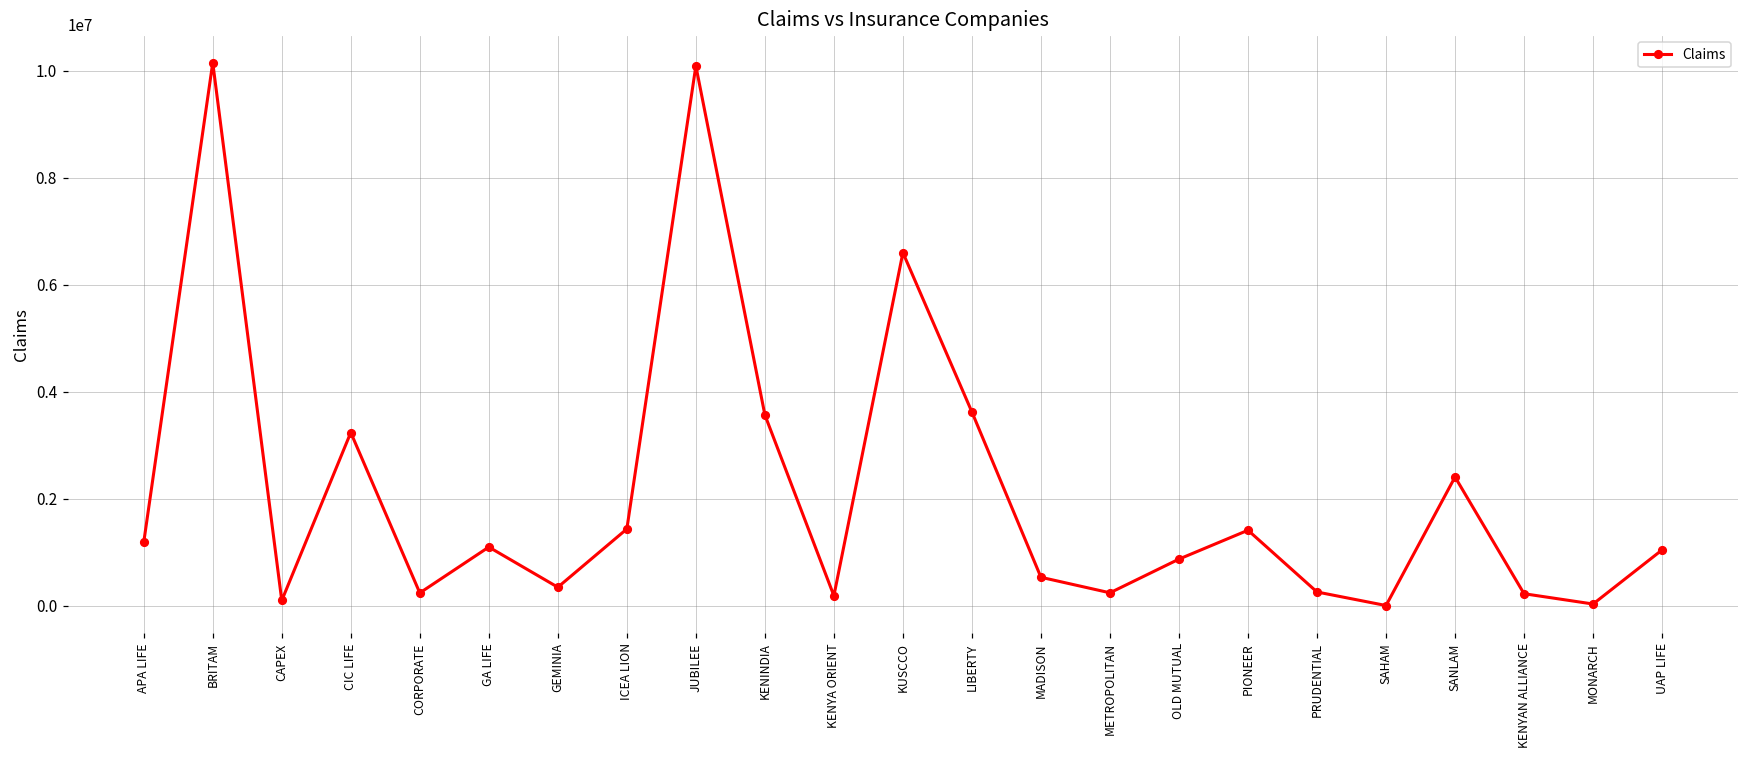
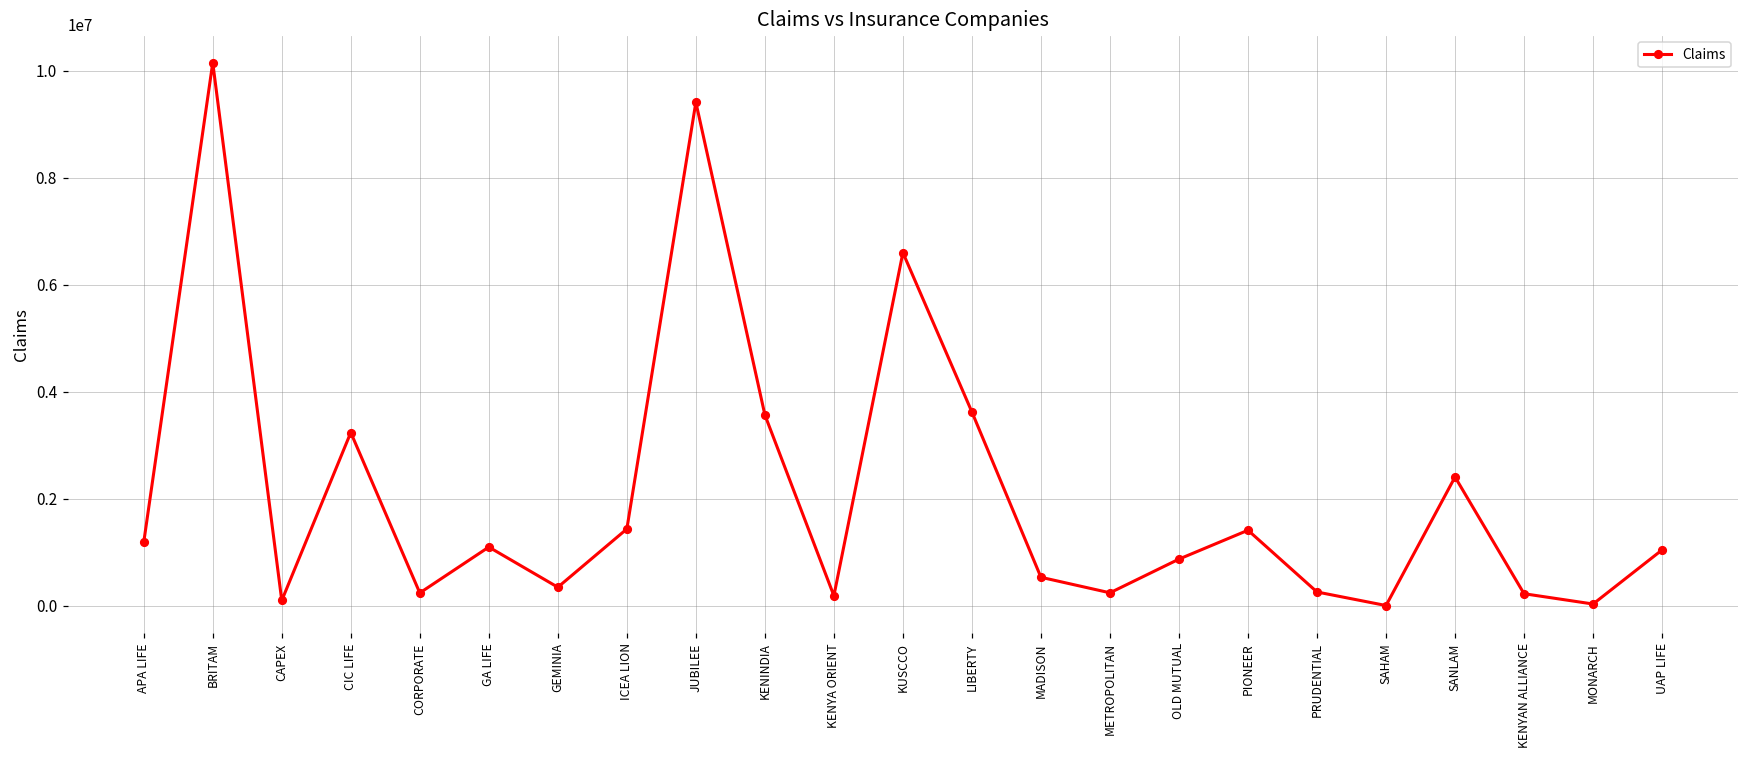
JUBILEE: 10100000 -> 9400000
